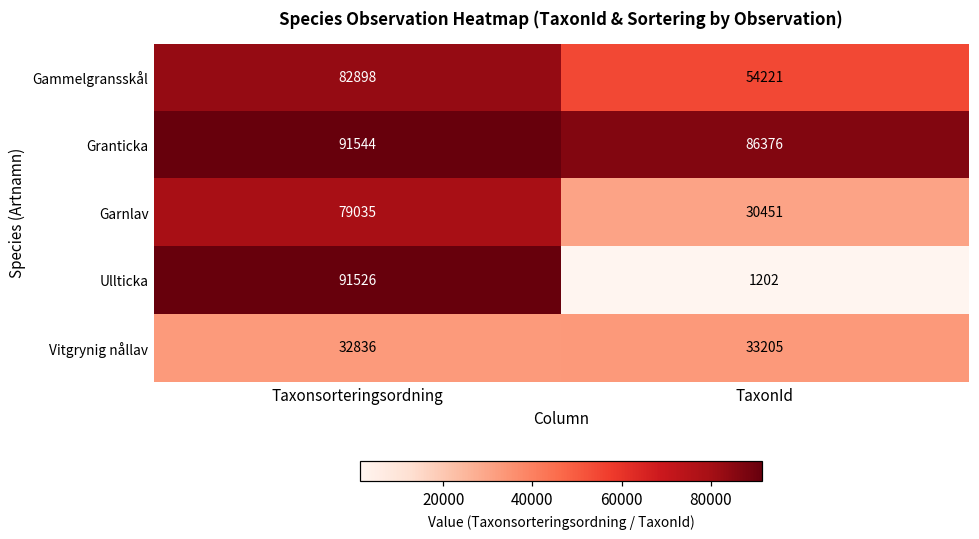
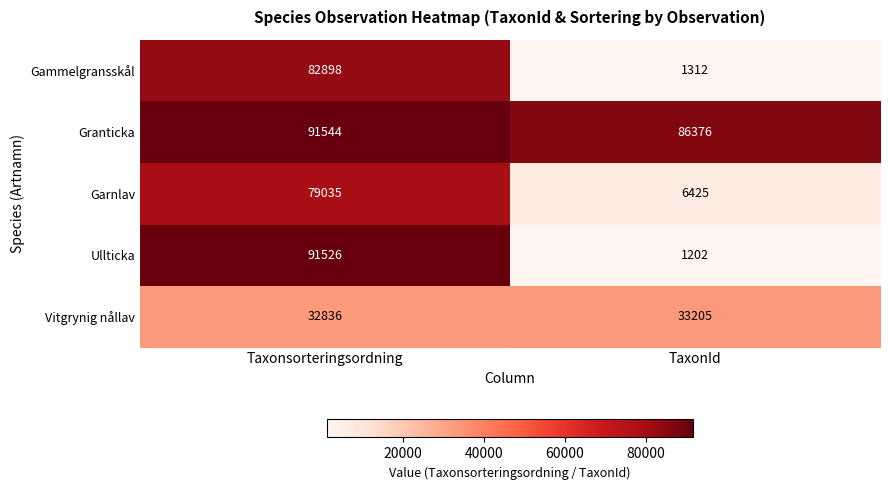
Gammelgransskål, TaxonId: 54221 -> 1312
Garnlav, TaxonId: 30451 -> 6425
